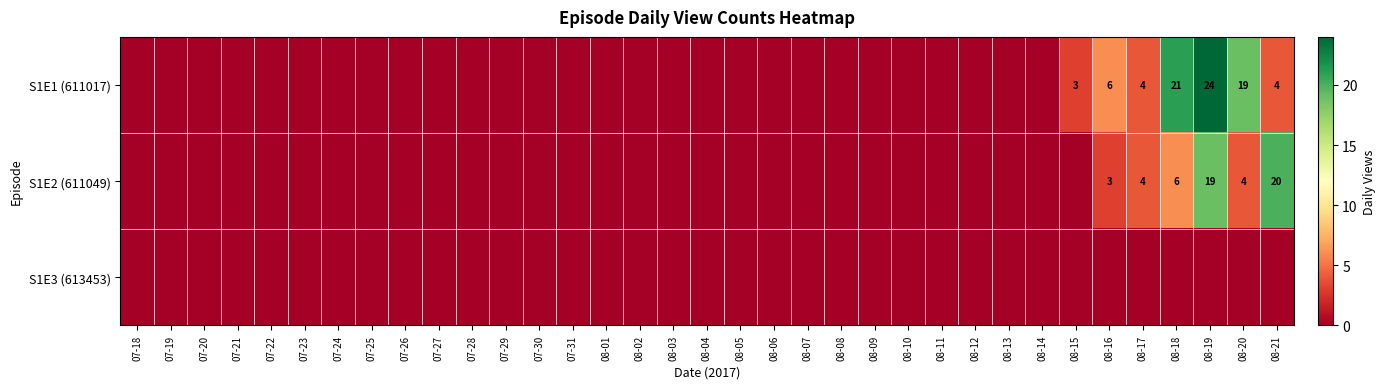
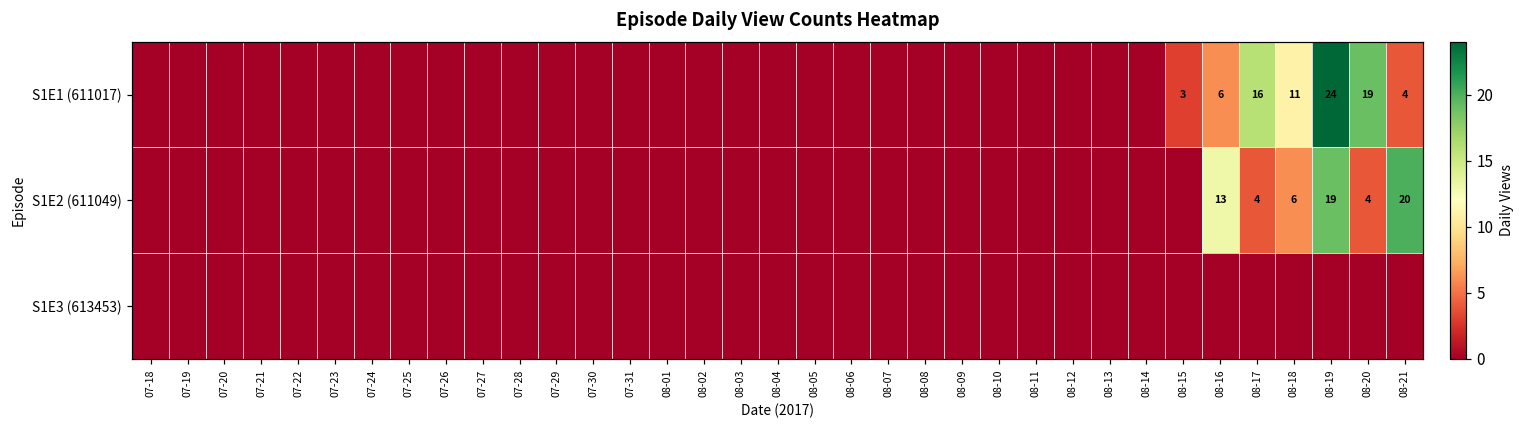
S1E1 (611017), 08-17: 4 -> 16
S1E1 (611017), 08-18: 21 -> 11
S1E2 (611049), 08-16: 3 -> 13
